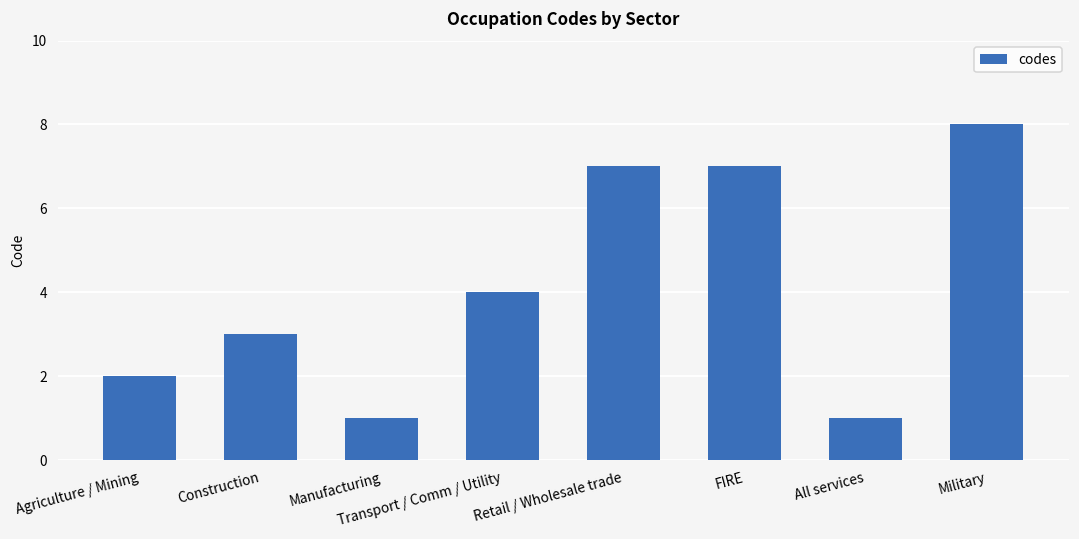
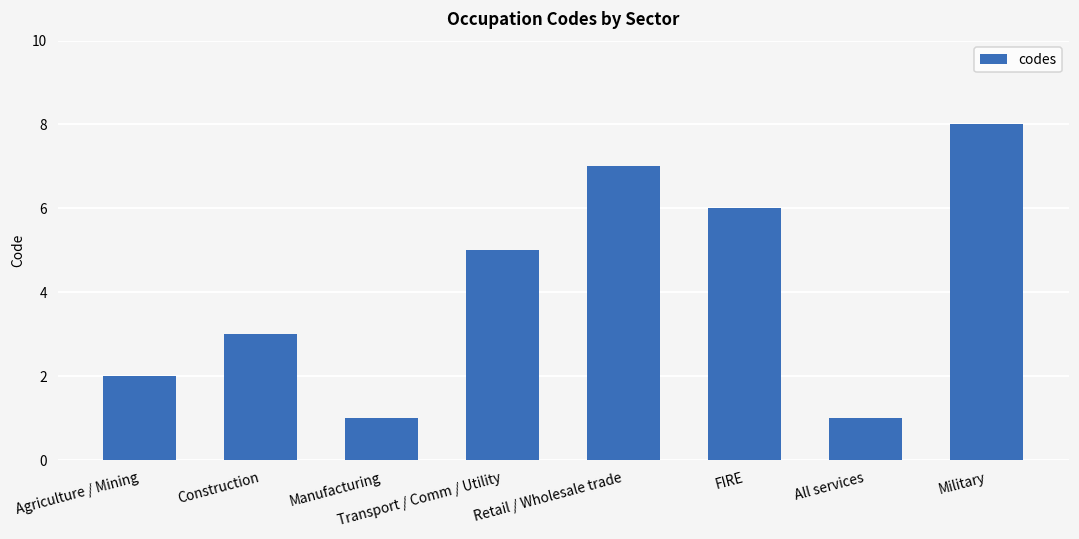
Transport / Comm / Utility: 4 -> 5
FIRE: 7 -> 6
